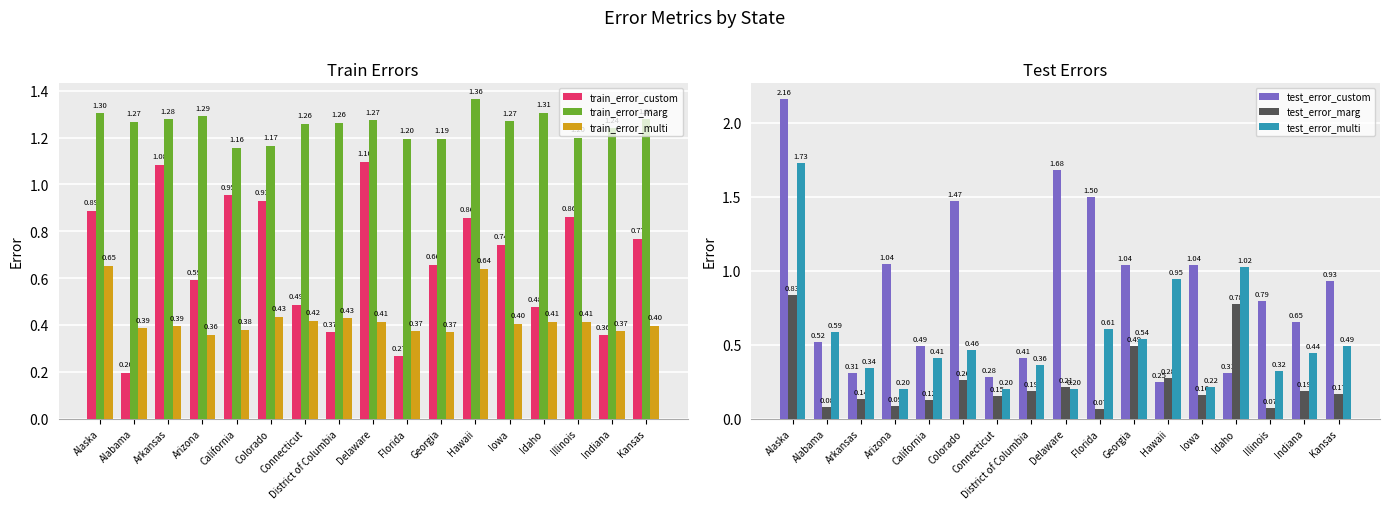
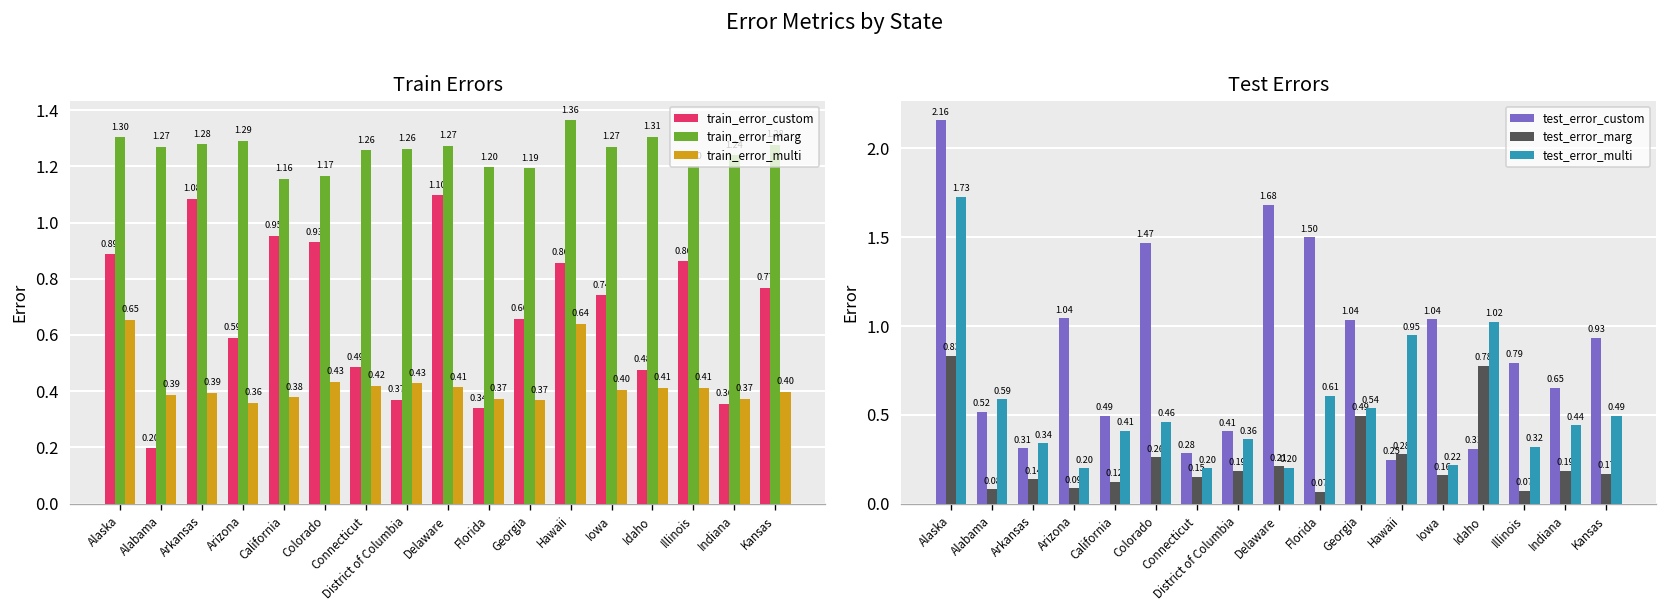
Train Errors, train_error_custom, Florida: 0.27 -> 0.34
